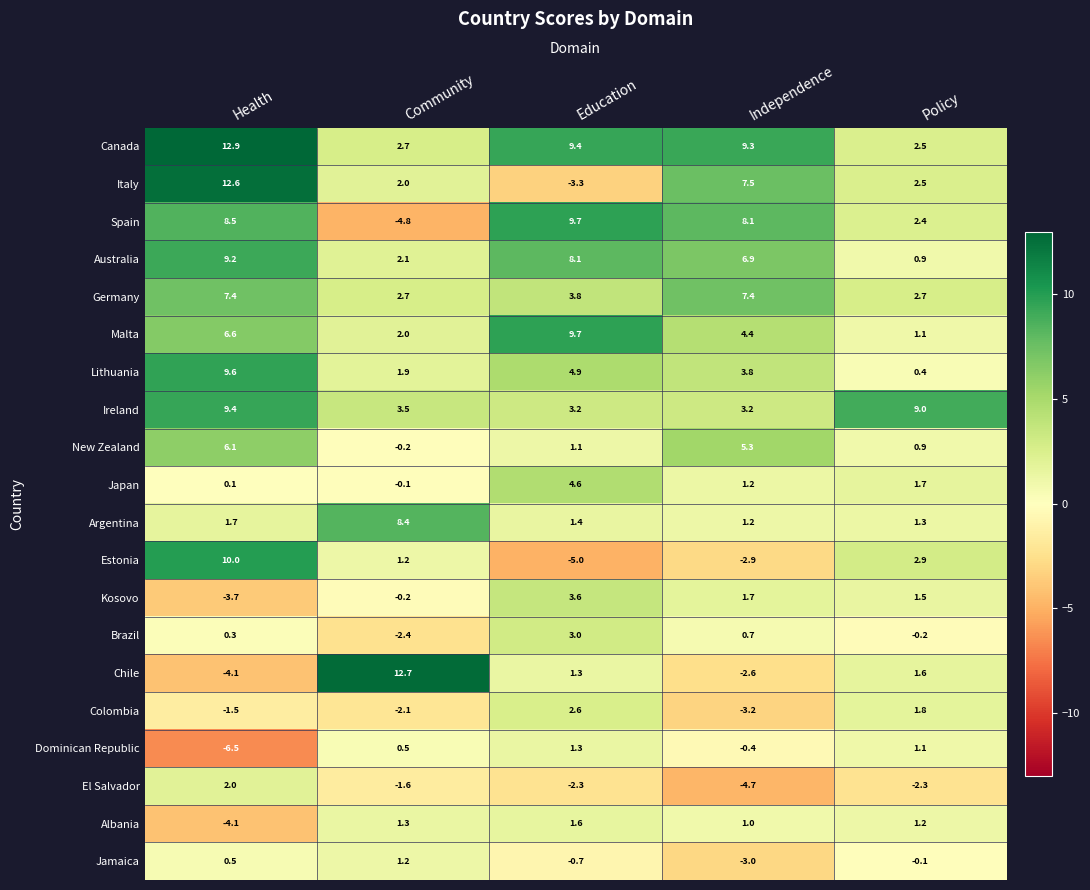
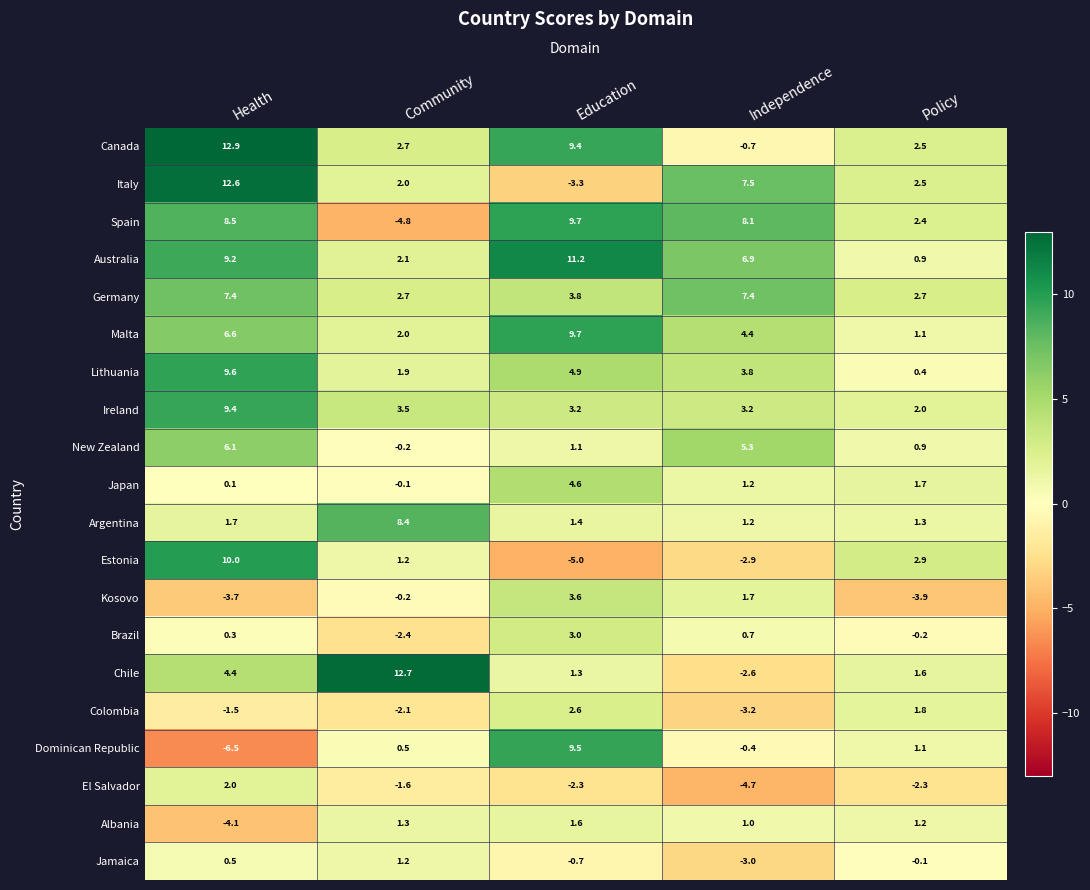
Canada, Independence: 9.3 -> -0.7
Australia, Education: 8.1 -> 11.2
Ireland, Policy: 9.0 -> 2.0
Kosovo, Policy: 1.5 -> -3.9
Chile, Health: -4.1 -> 4.4
Dominican Republic, Education: 1.3 -> 9.5
